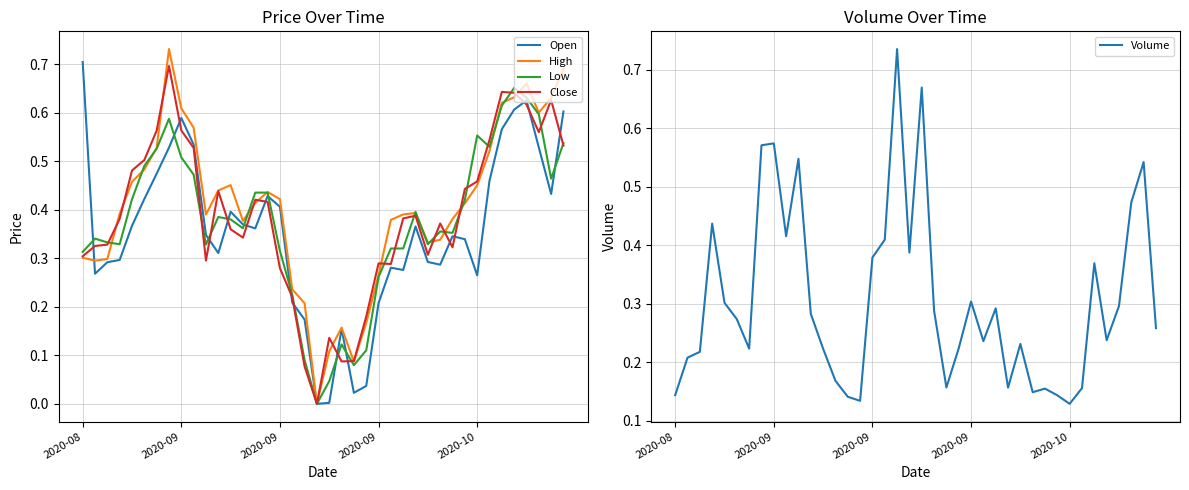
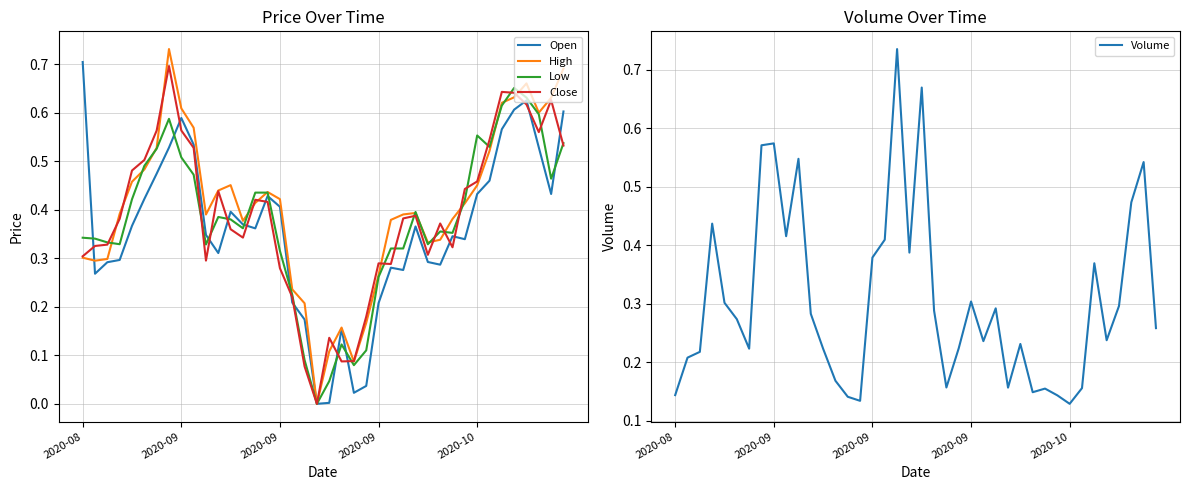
Price Over Time, Low, 2020-08: 0.31 -> 0.34
Price Over Time, Open, 2020-10: 0.27 -> 0.43
